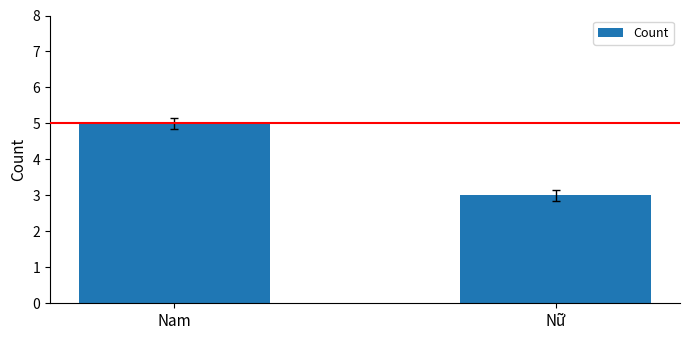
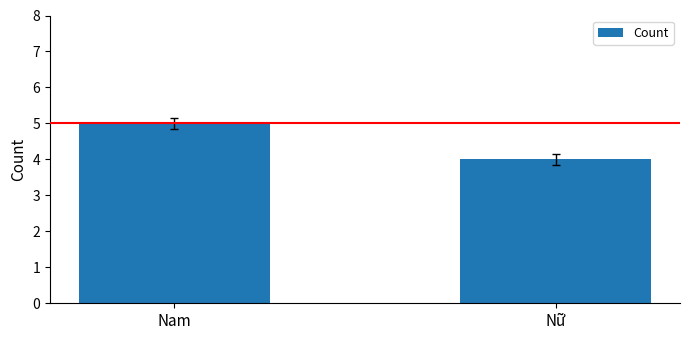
Count, Nữ: 3 -> 4
